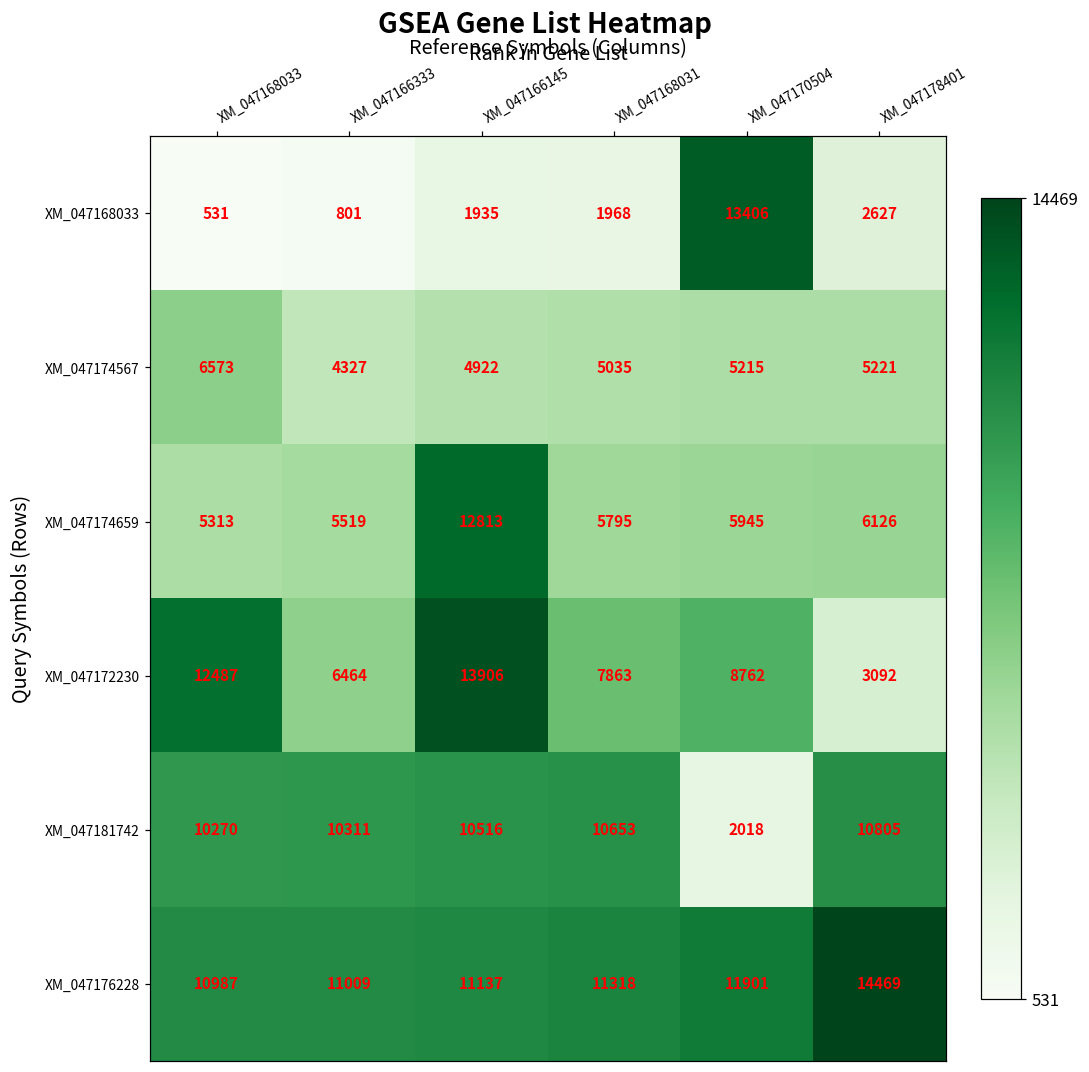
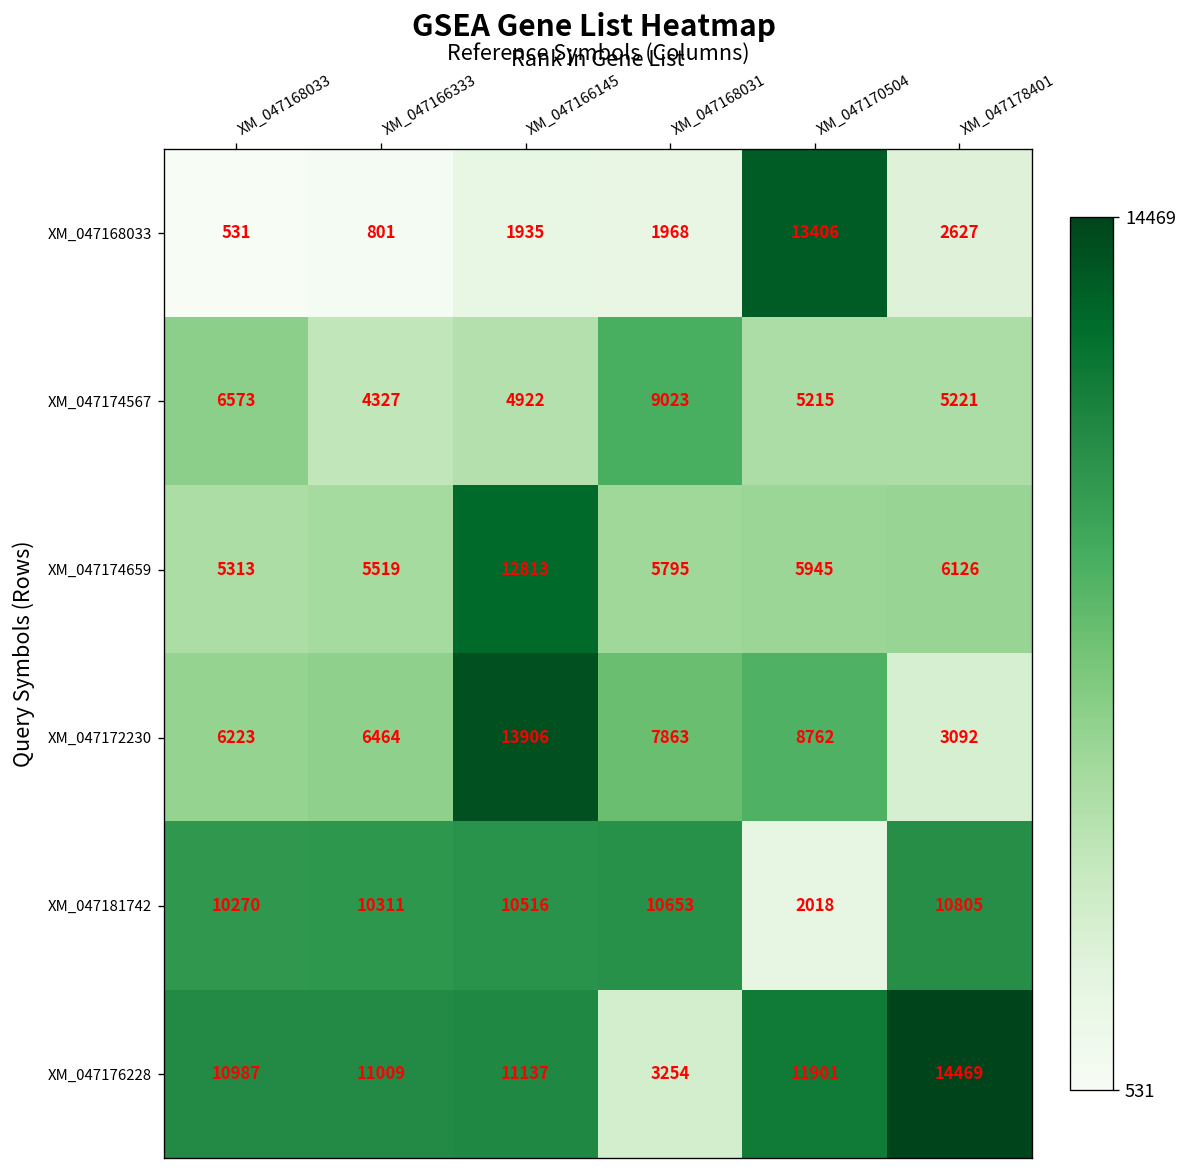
XM_047174567, XM_047168031: 5035 -> 9023
XM_047172230, XM_047168033: 12487 -> 6223
XM_047176228, XM_047168031: 11318 -> 3254
